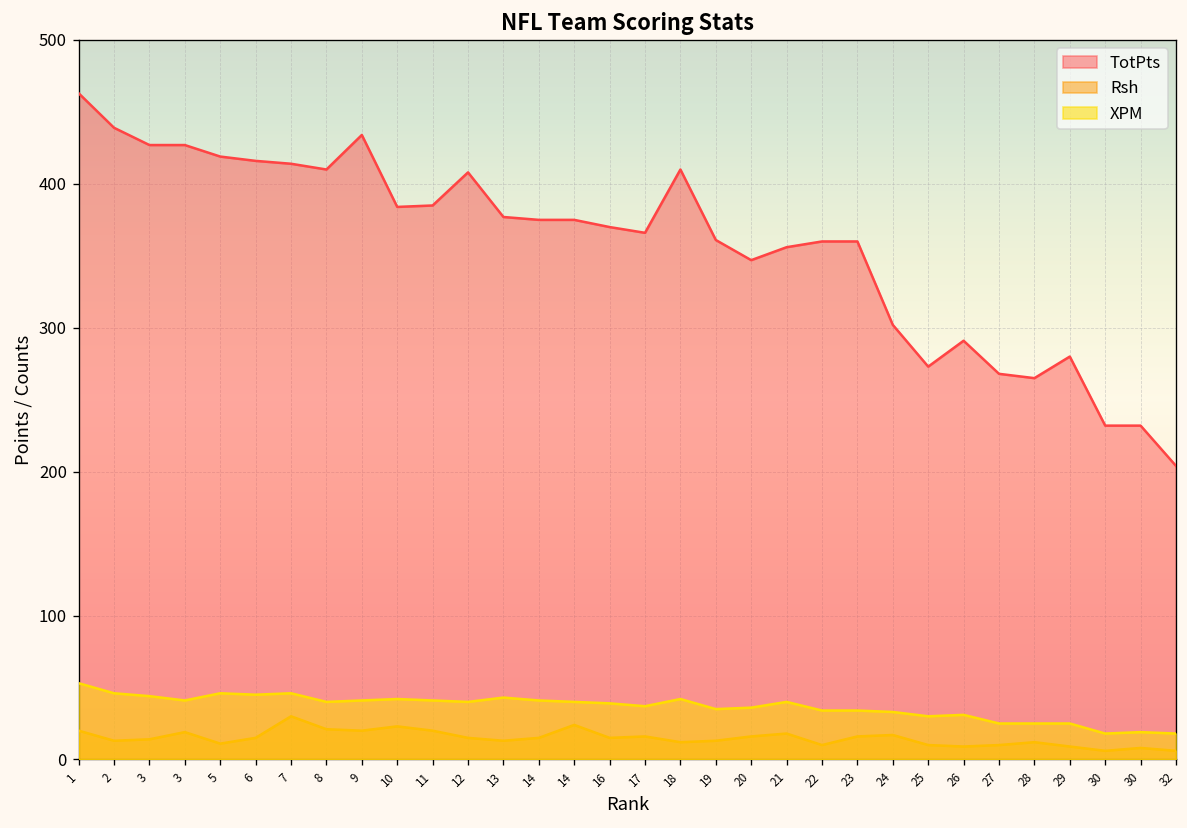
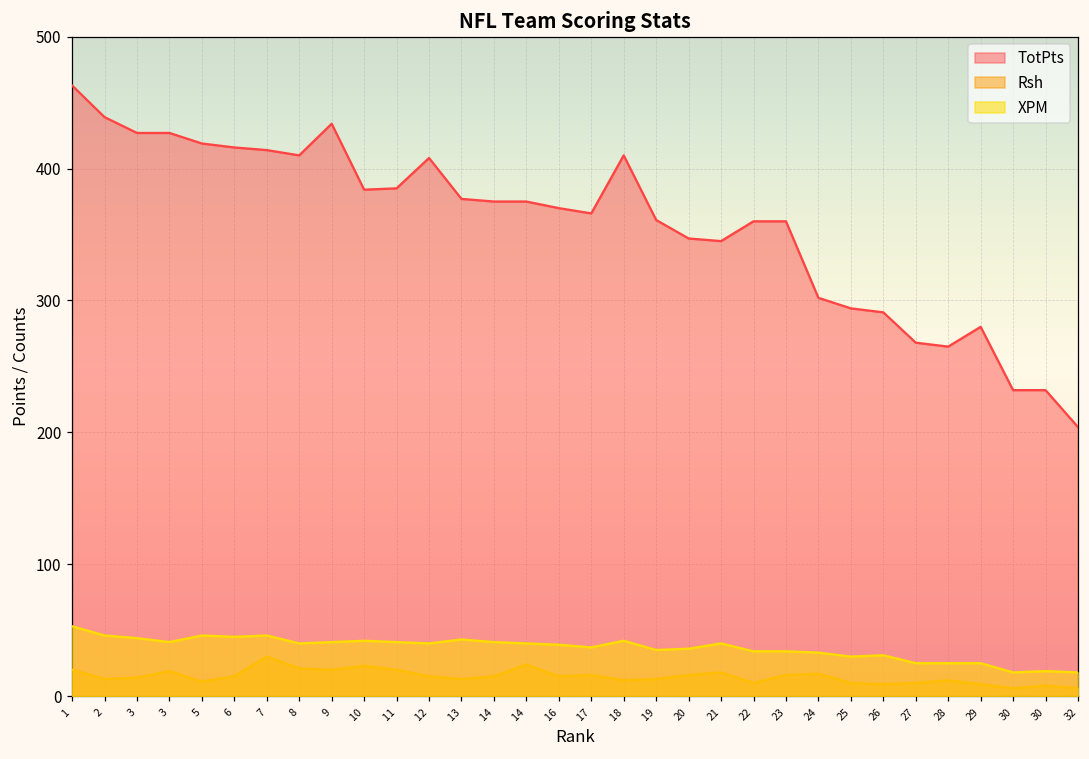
TotPts, 21: 356 -> 345
TotPts, 25: 273 -> 294
